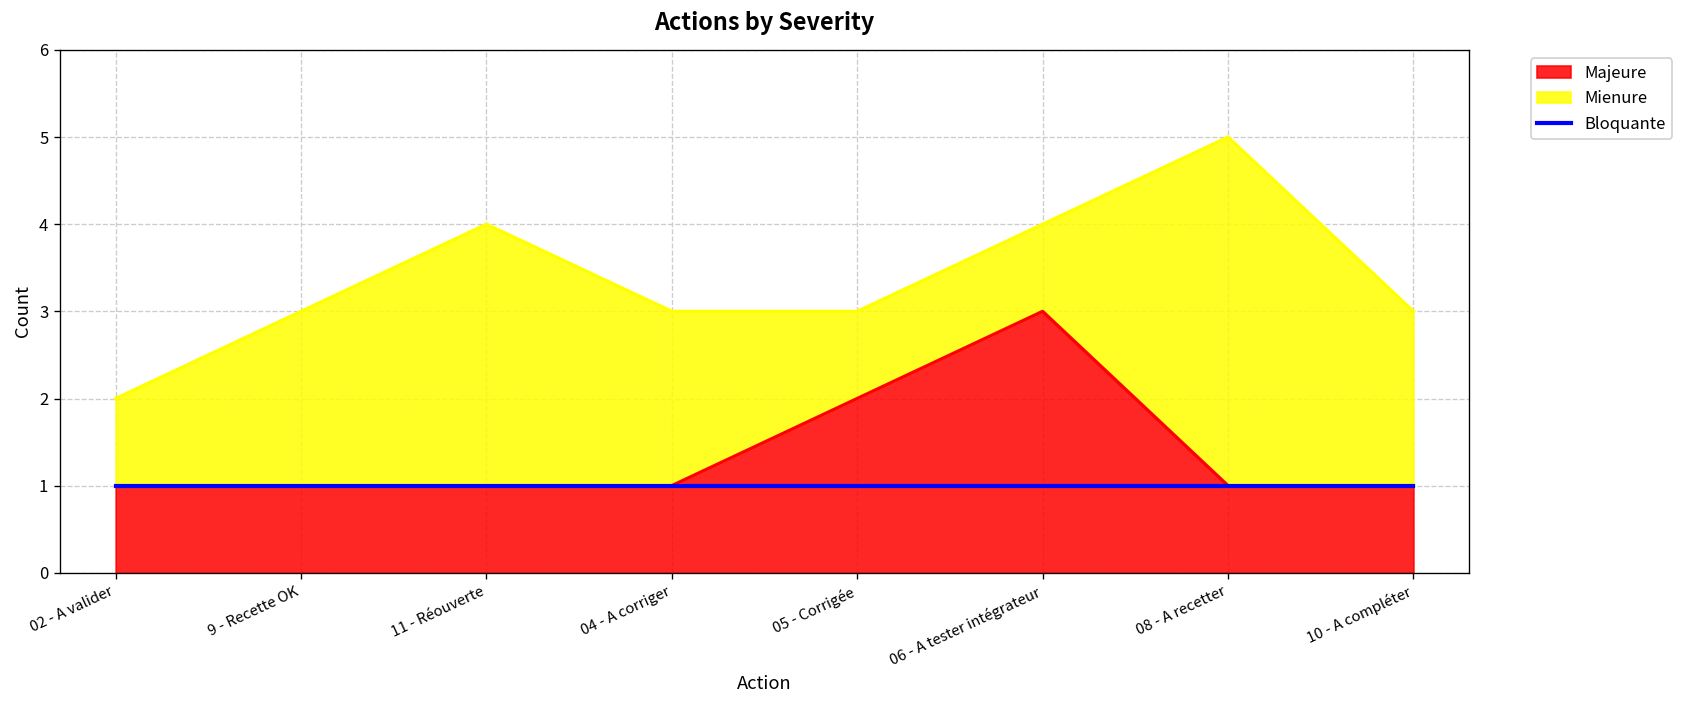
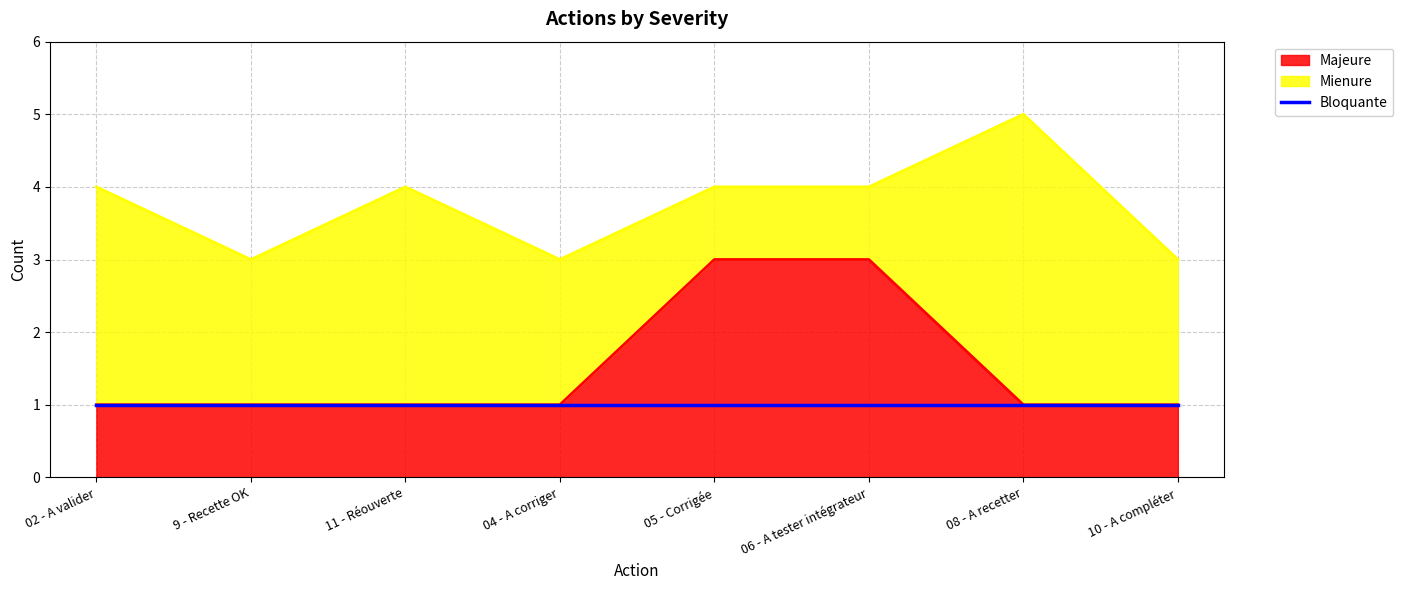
Mienure, 02 - A valider: 1 -> 3
Majeure, 05 - Corrigée: 2 -> 3
